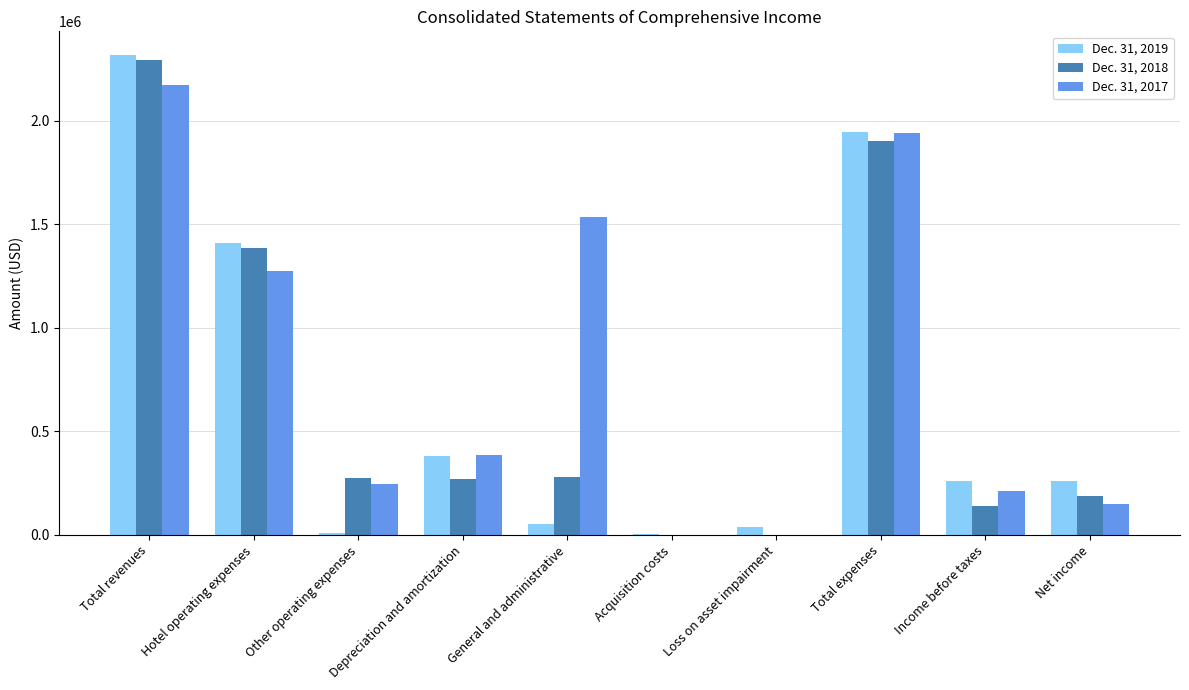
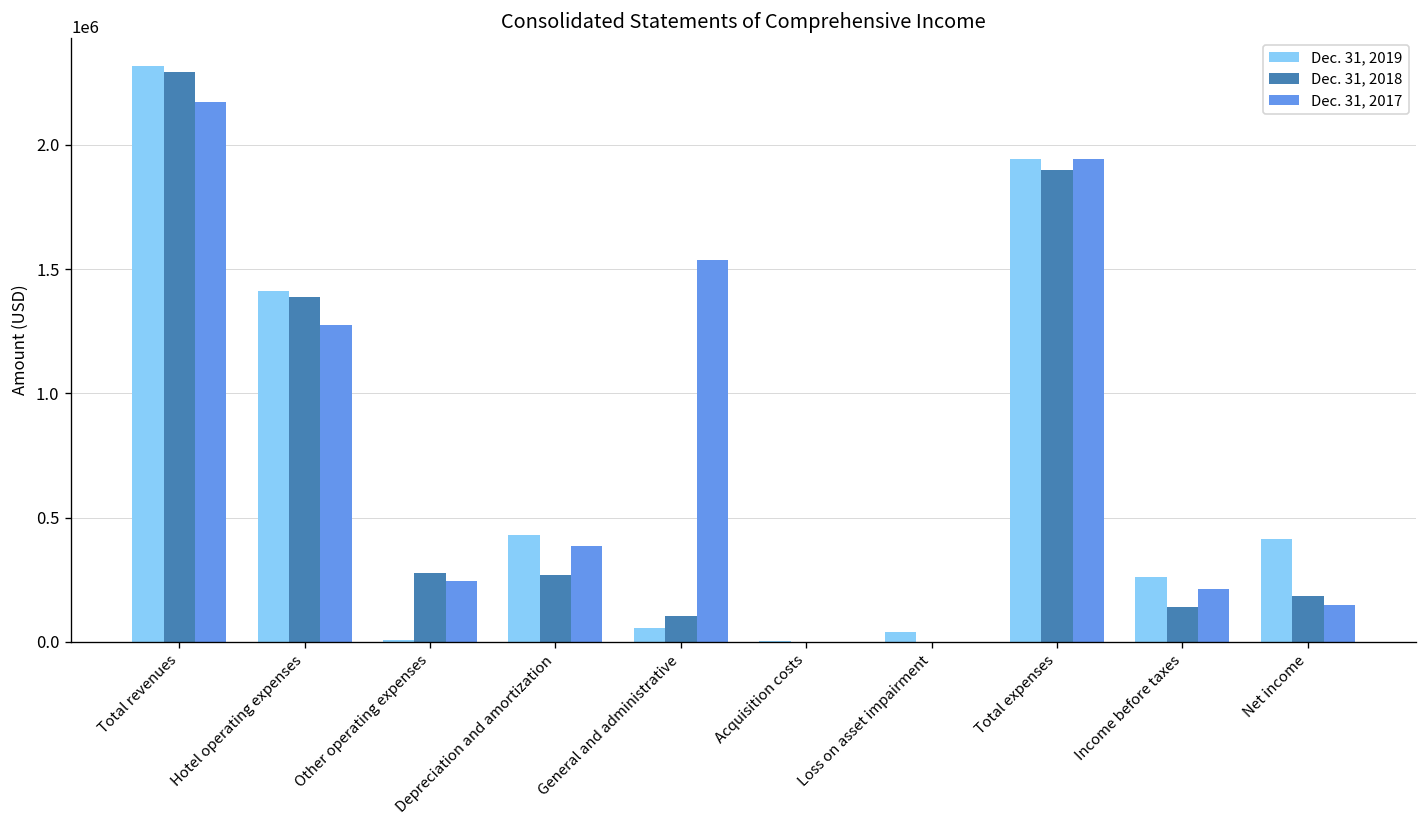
Dec. 31, 2019, Depreciation and amortization: 380000 -> 430000
Dec. 31, 2018, General and administrative: 280000 -> 100000
Dec. 31, 2019, Net income: 260000 -> 410000
